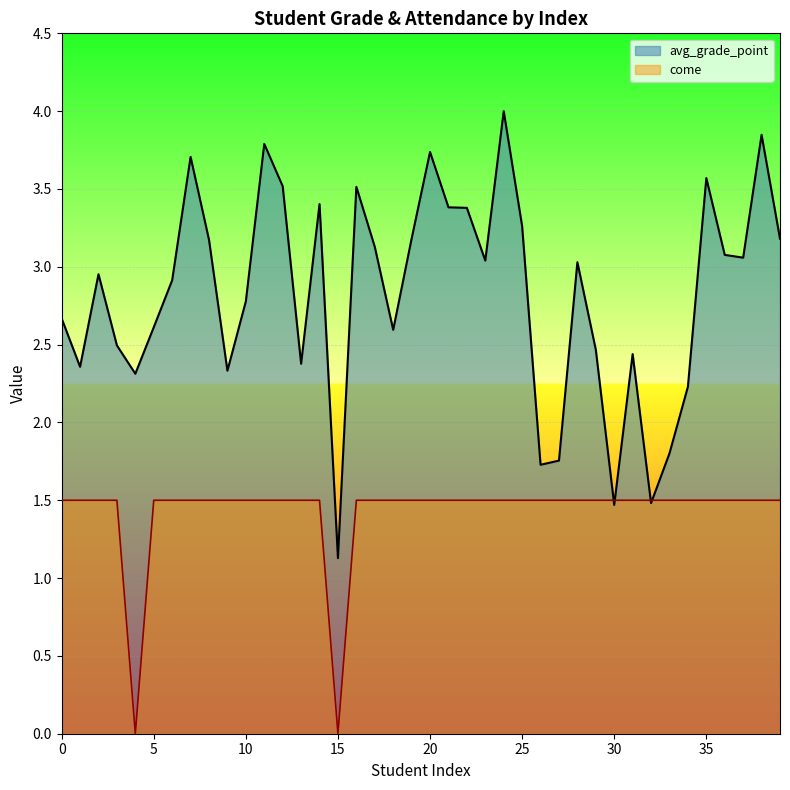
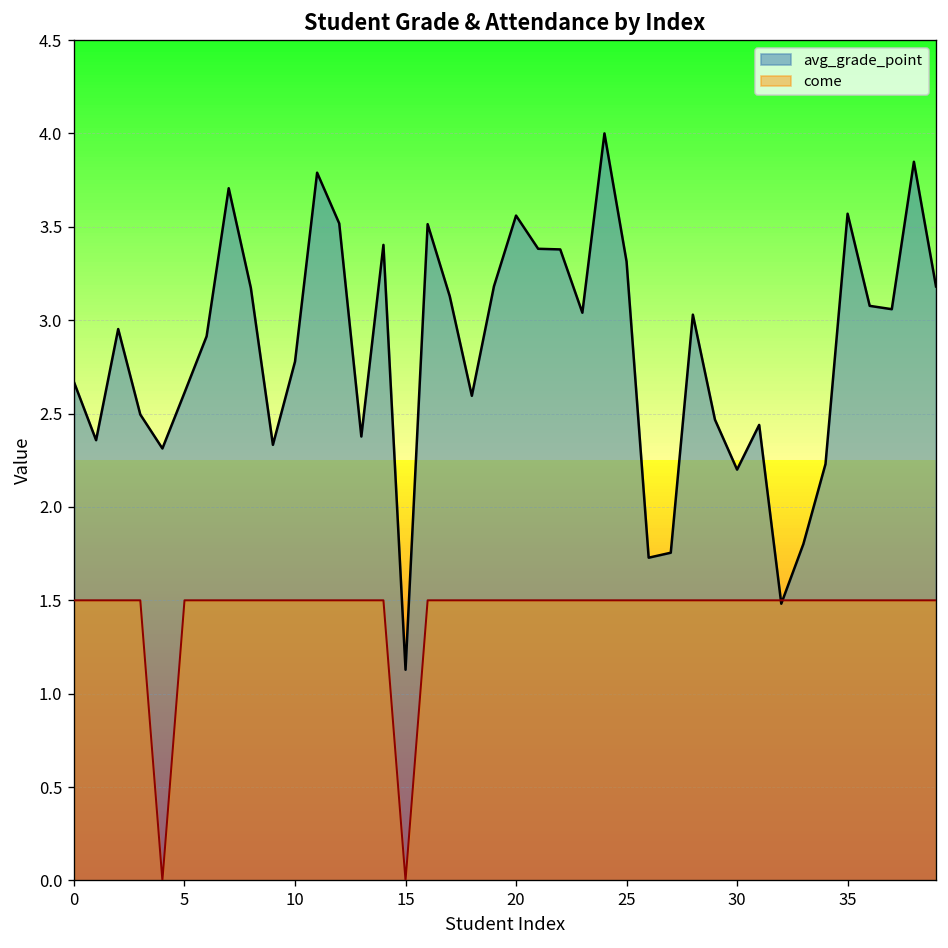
avg_grade_point, 20: 3.74 -> 3.56
avg_grade_point, 25: 3.26 -> 3.31
avg_grade_point, 30: 1.47 -> 2.20
